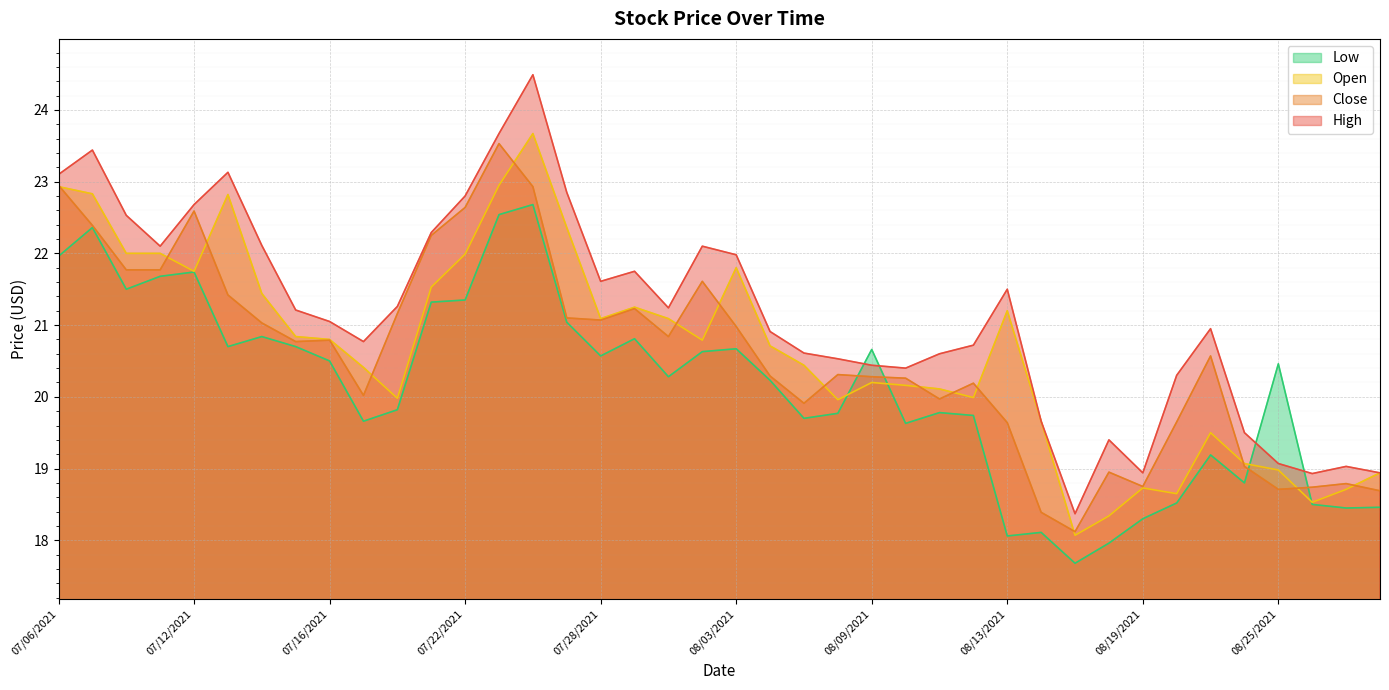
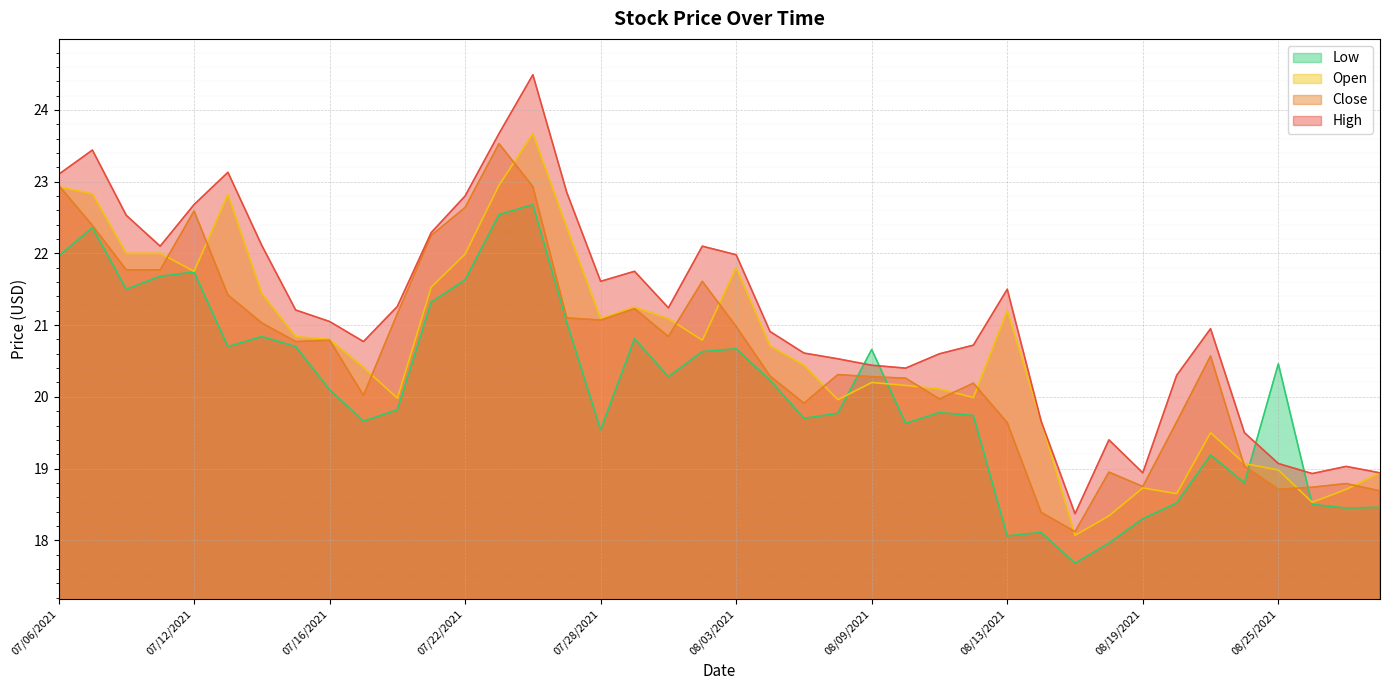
Low, 07/16/2021: 20.5 -> 20.1
Low, 07/22/2021: 21.4 -> 21.6
Low, 07/28/2021: 20.6 -> 19.5
